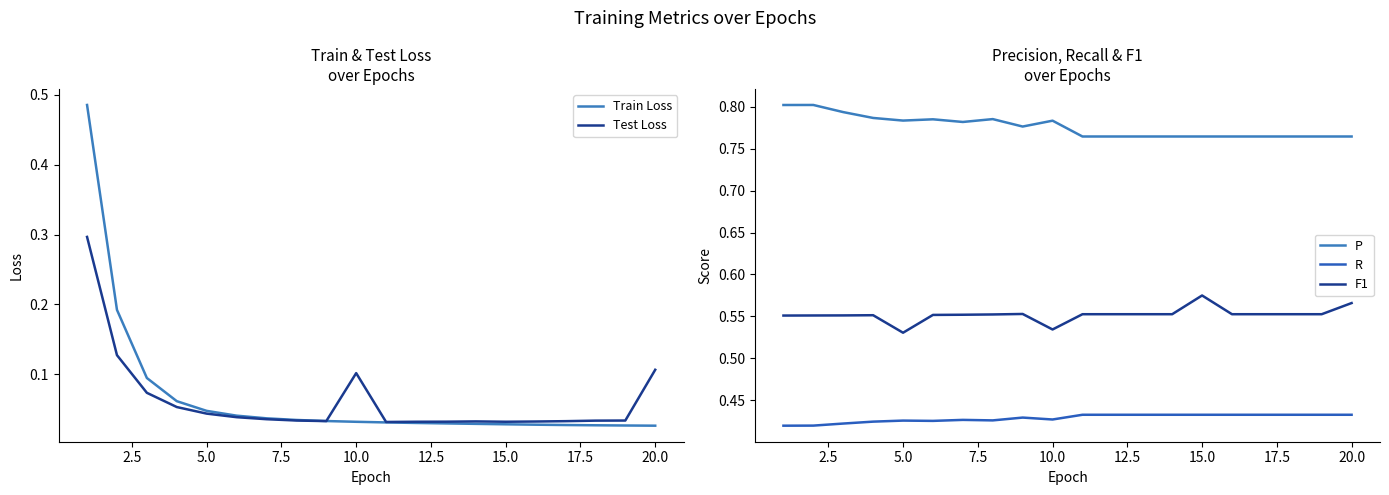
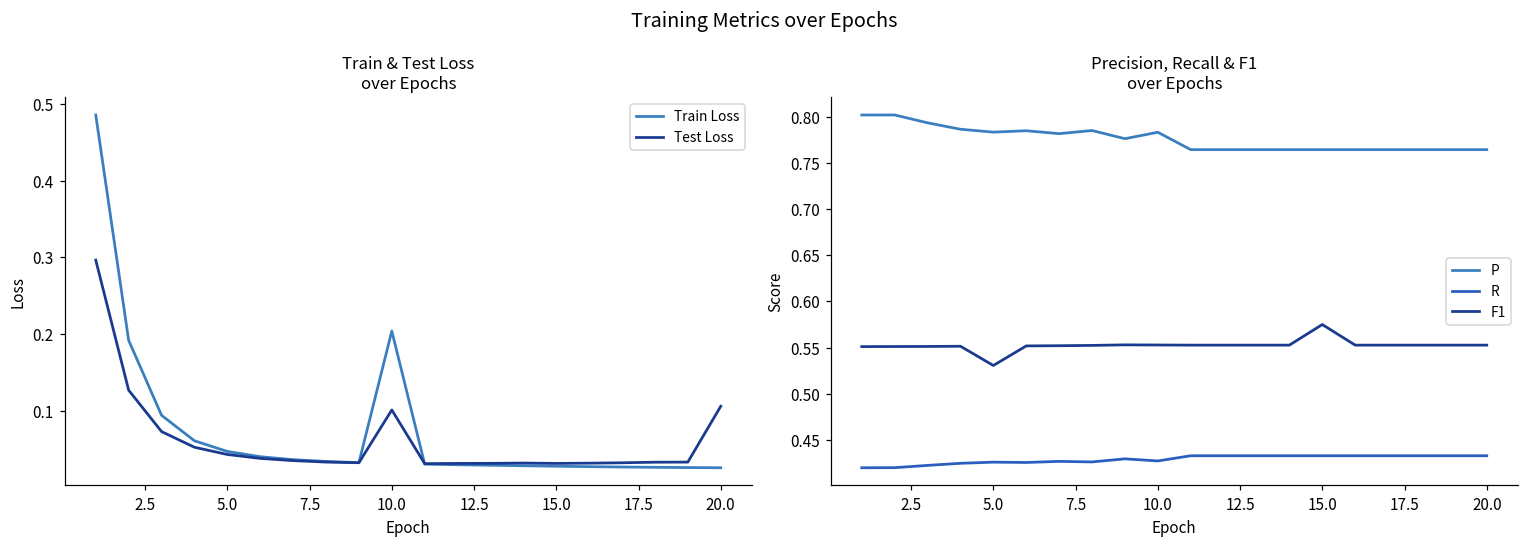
Train & Test Loss over Epochs, Train Loss, 10.0: 0.03 -> 0.20
Precision, Recall & F1 over Epochs, F1, 10.0: 0.53 -> 0.55
Precision, Recall & F1 over Epochs, F1, 20.0: 0.57 -> 0.55
